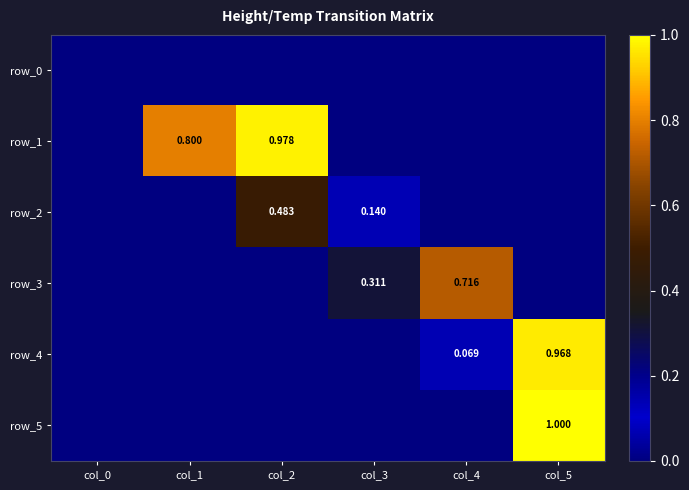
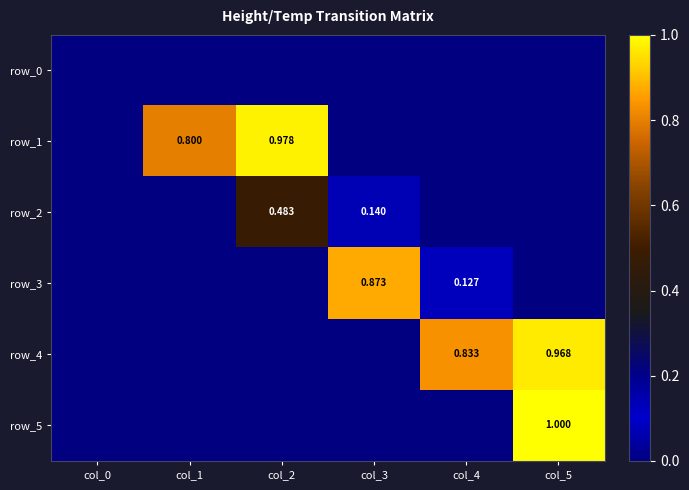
row_3, col_3: 0.311 -> 0.873
row_3, col_4: 0.716 -> 0.127
row_4, col_4: 0.069 -> 0.833
